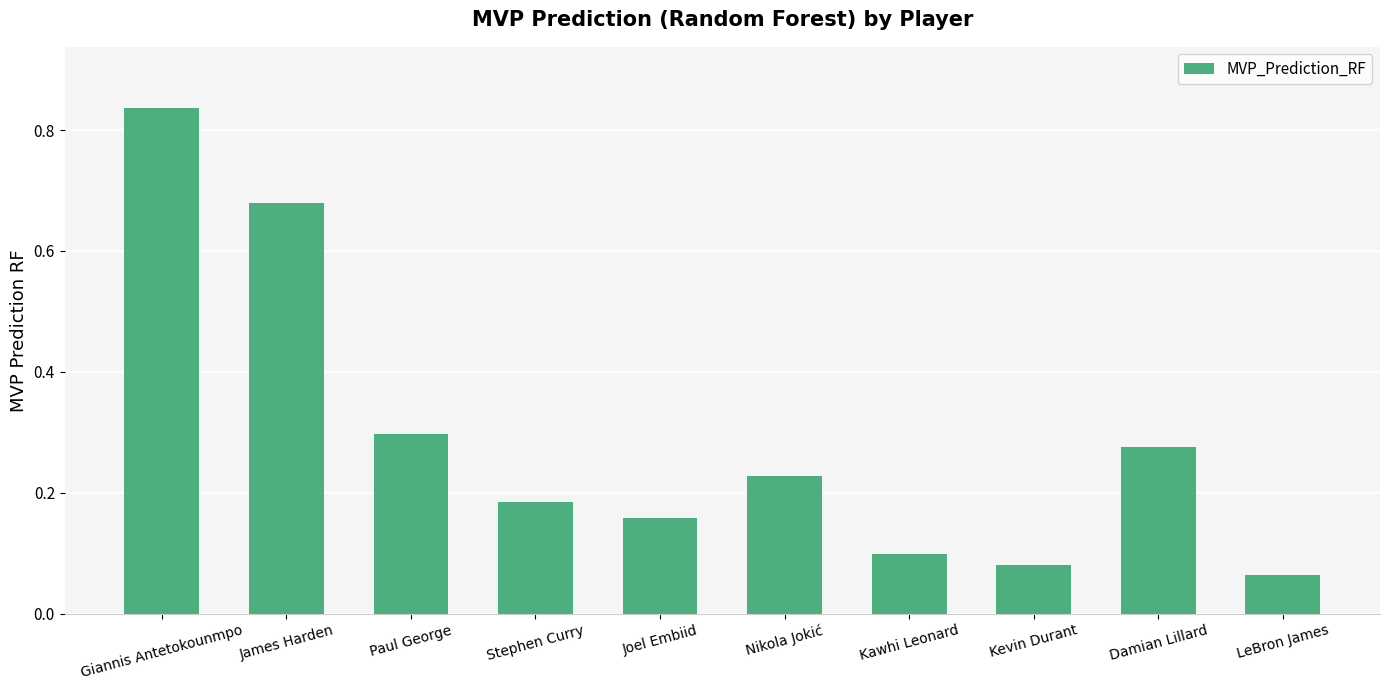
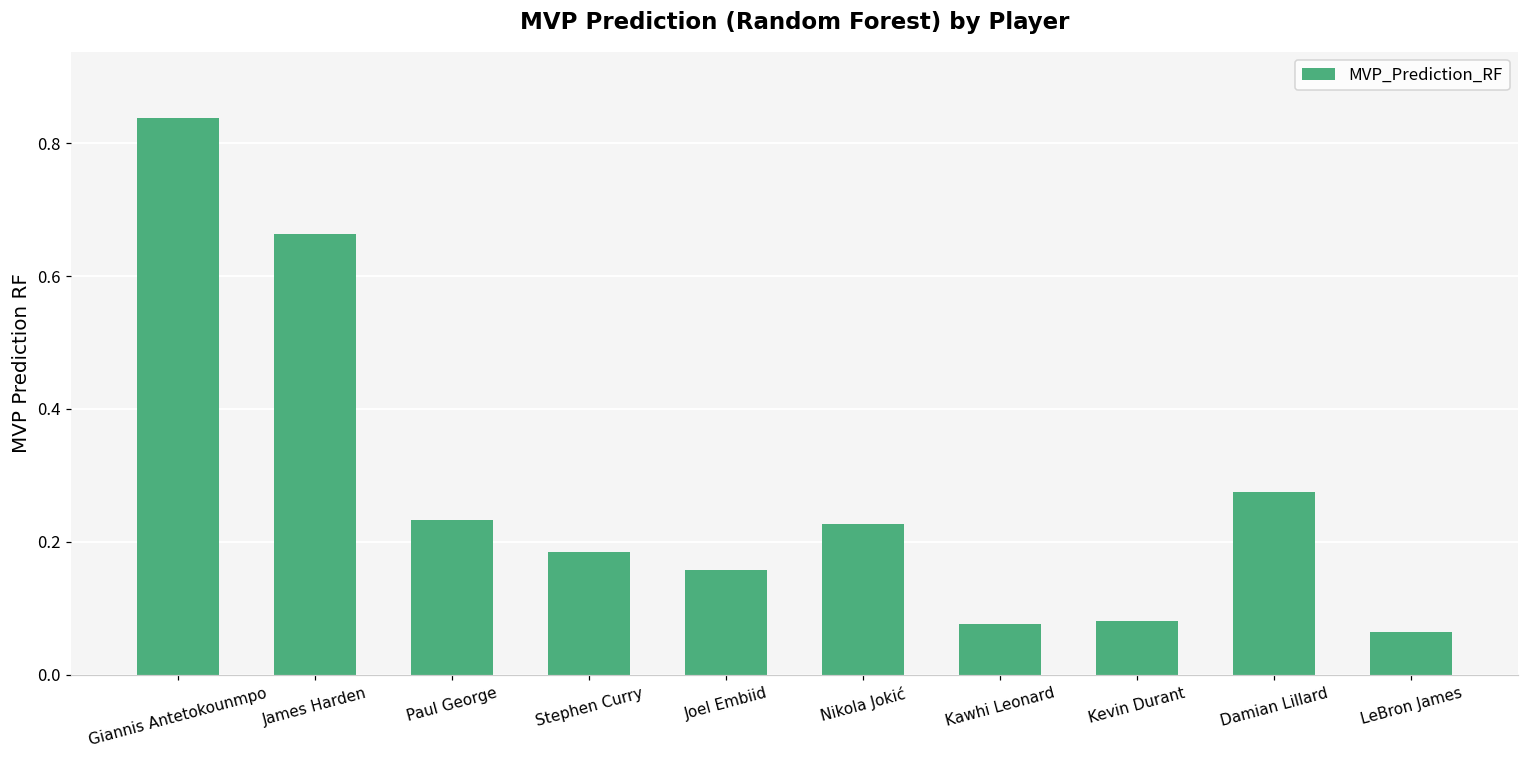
James Harden: 0.68 -> 0.66
Paul George: 0.30 -> 0.23
Kawhi Leonard: 0.10 -> 0.08
